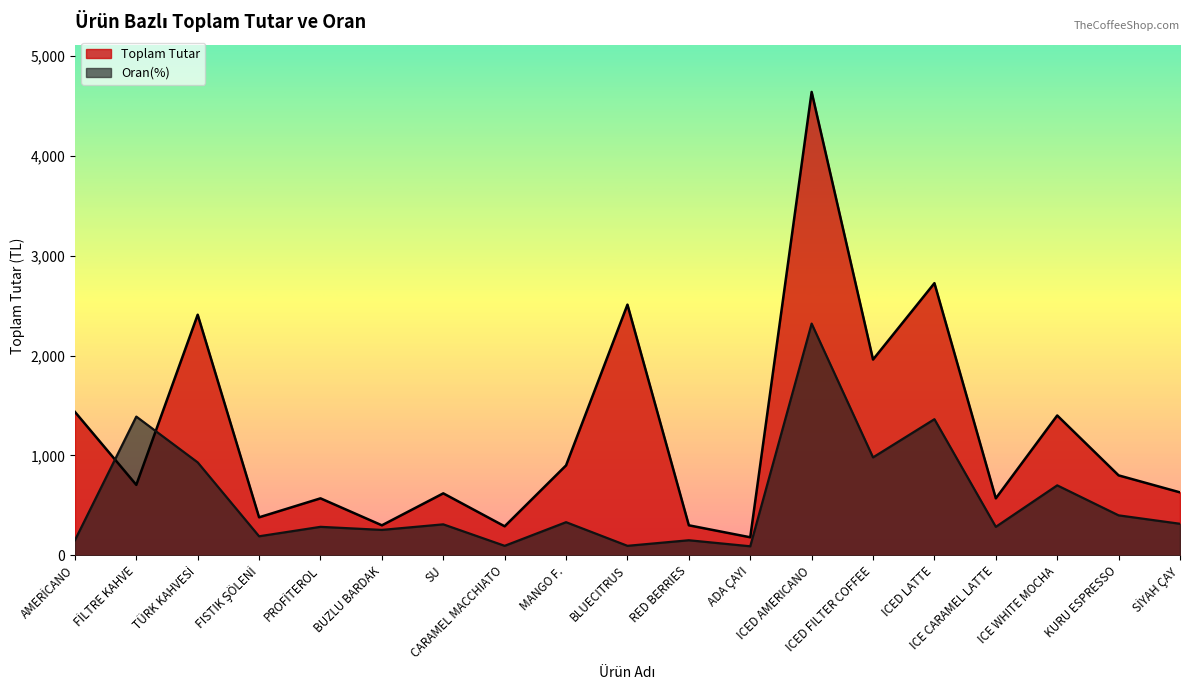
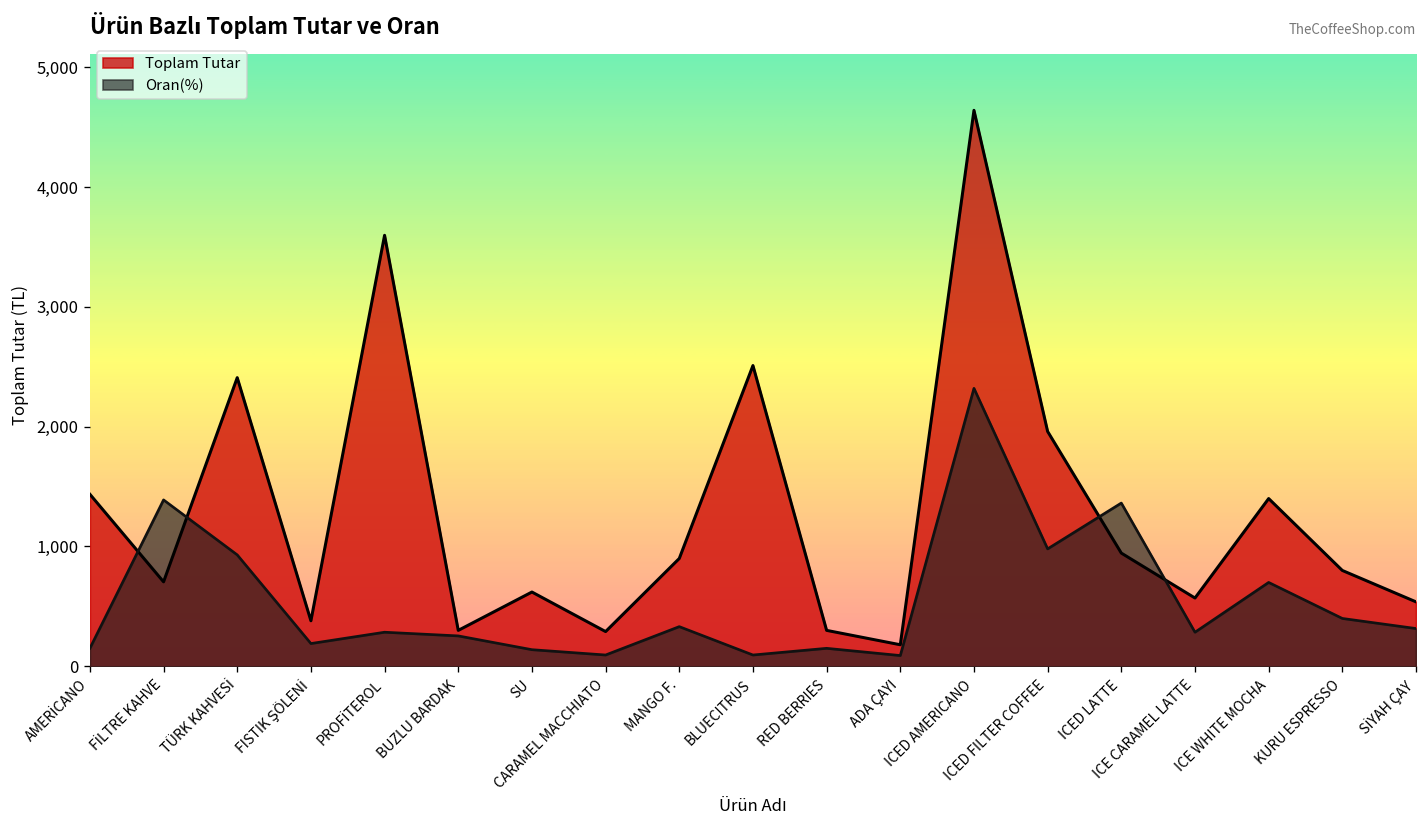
Toplam Tutar, PROFİTEROL: 600 -> 3,600
Oran(%), SU: 300 -> 100
Toplam Tutar, ICED LATTE: 2,700 -> 900
Toplam Tutar, SİYAH ÇAY: 600 -> 500
